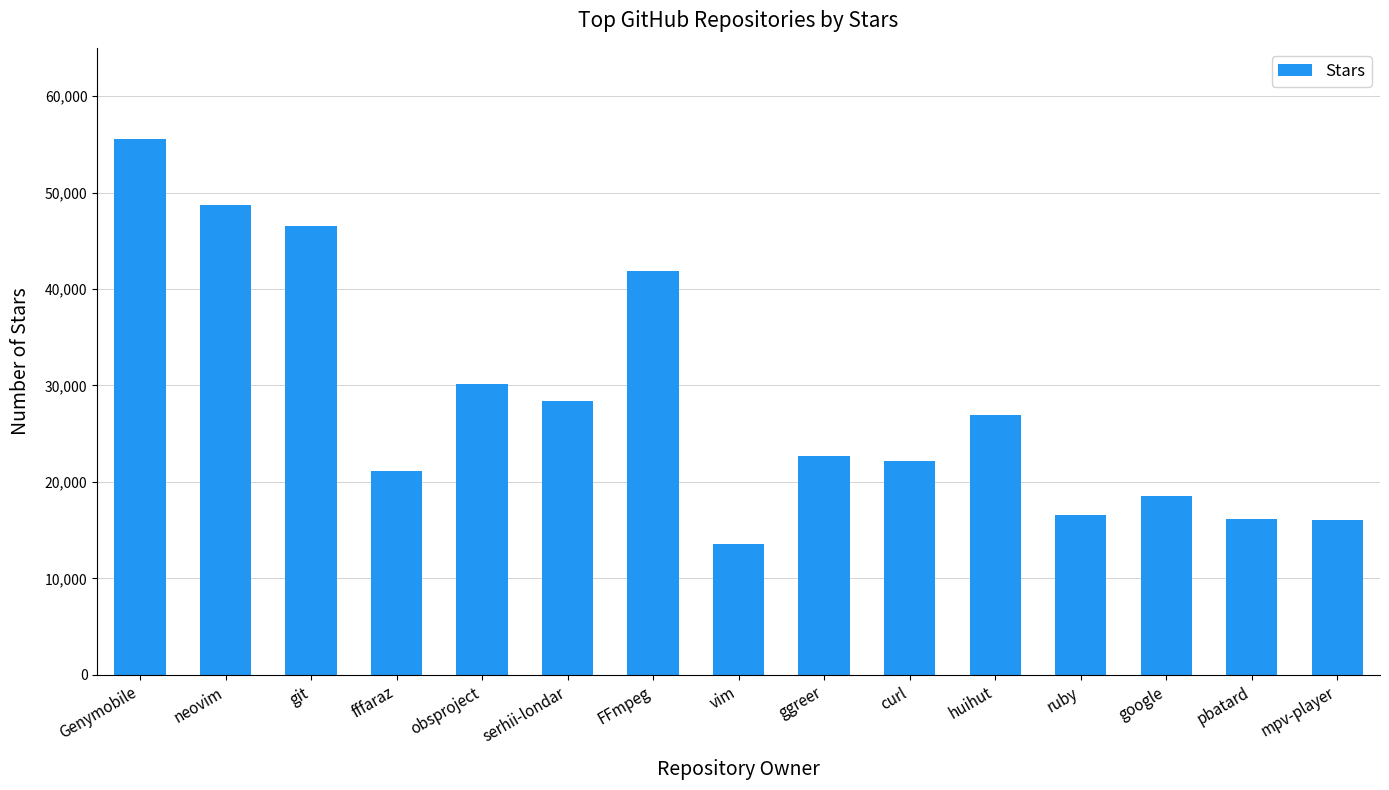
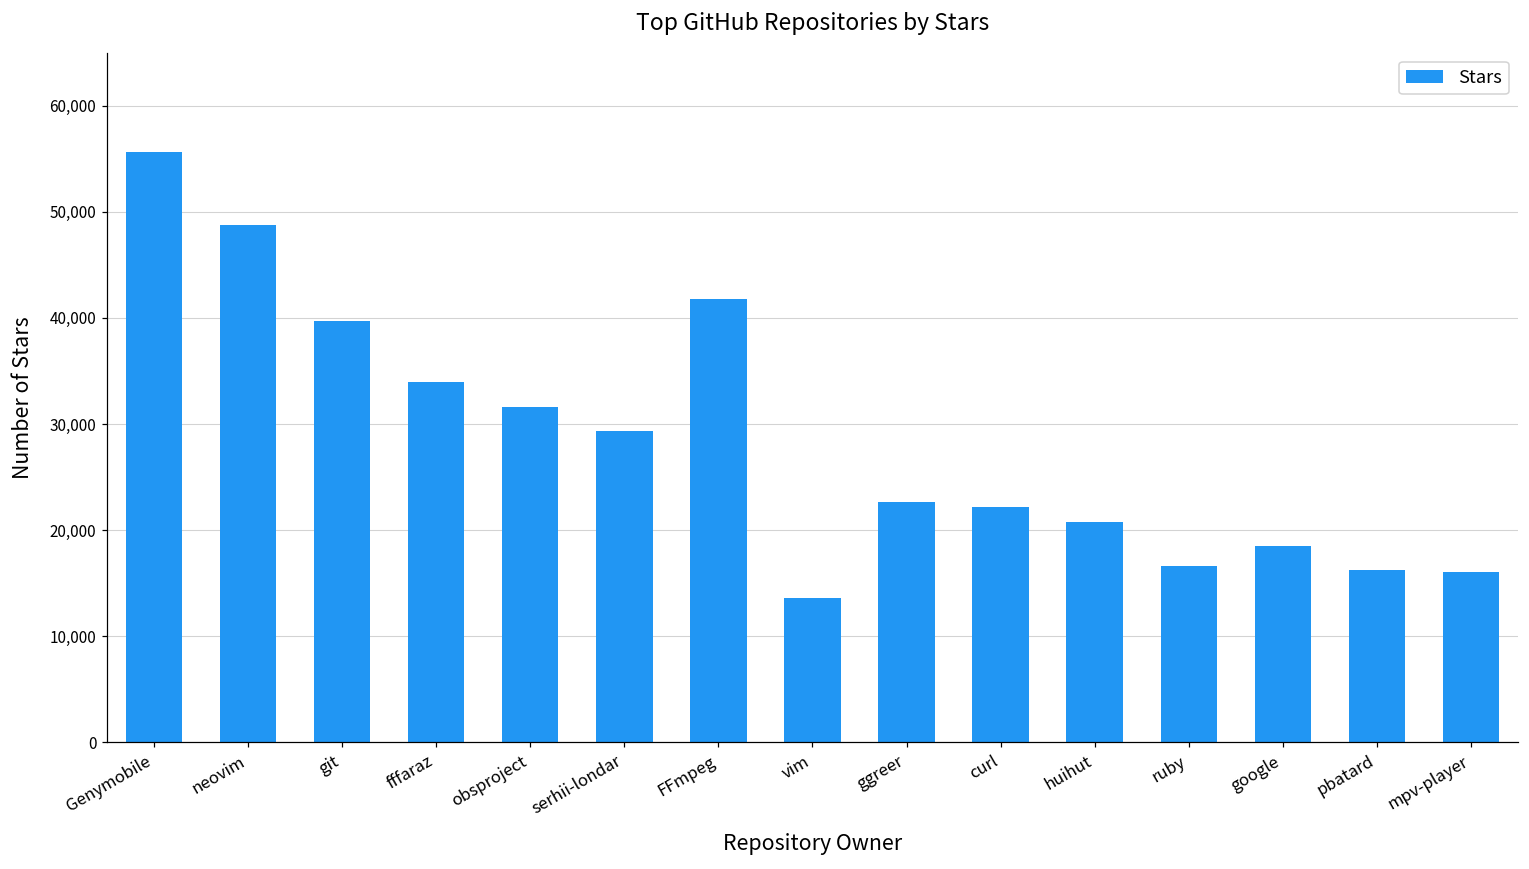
git: 47,000 -> 40,000
fffaraz: 21,000 -> 34,000
obsproject: 30,000 -> 32,000
serhii-londar: 28,000 -> 29,000
huihut: 27,000 -> 21,000
